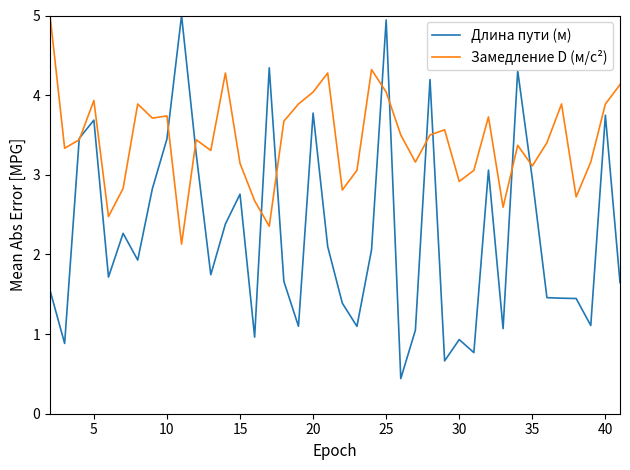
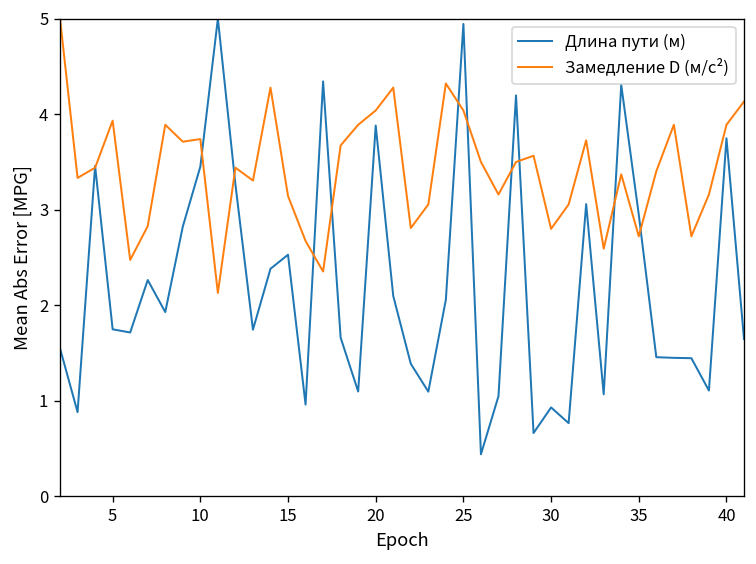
Длина пути (м), 5: 3.7 -> 1.7
Длина пути (м), 15: 2.8 -> 2.5
Длина пути (м), 20: 3.8 -> 3.9
Замедление D (м/с²), 30: 2.9 -> 2.8
Замедление D (м/с²), 35: 3.1 -> 2.7
